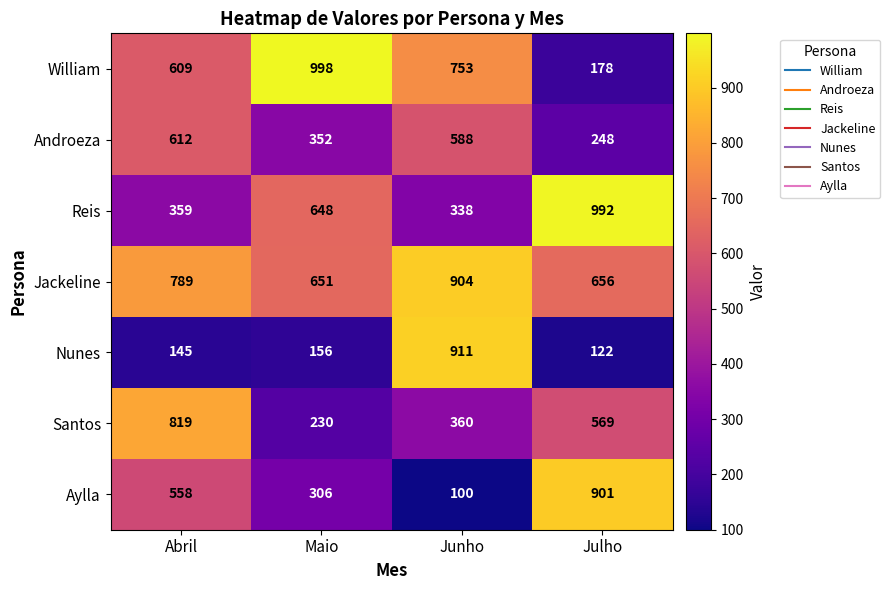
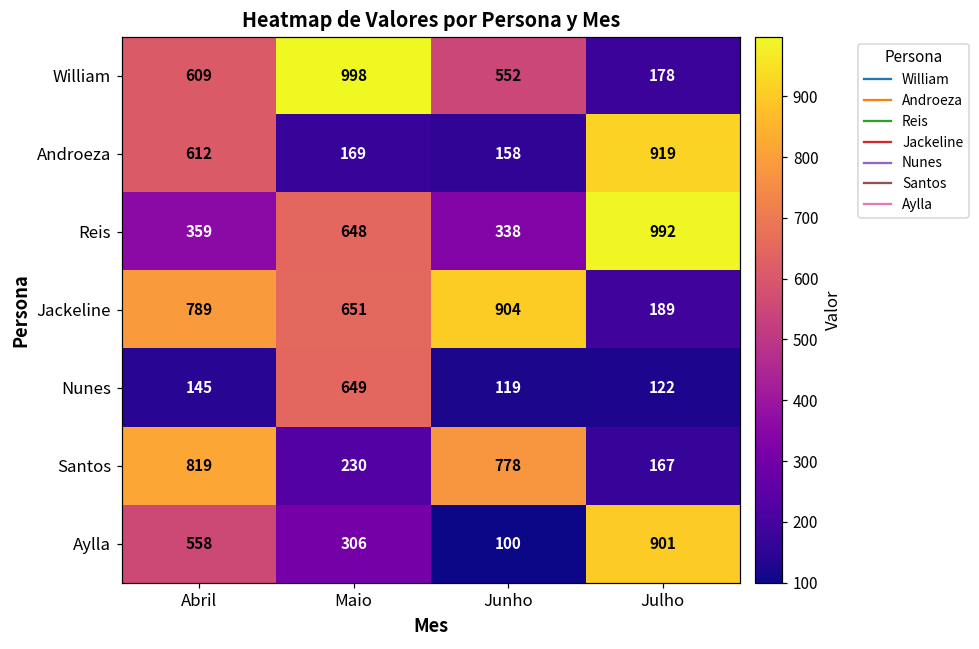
William, Junho: 753 -> 552
Androeza, Maio: 352 -> 169
Androeza, Junho: 588 -> 158
Androeza, Julho: 248 -> 919
Jackeline, Julho: 656 -> 189
Nunes, Maio: 156 -> 649
Nunes, Junho: 911 -> 119
Santos, Junho: 360 -> 778
Santos, Julho: 569 -> 167
